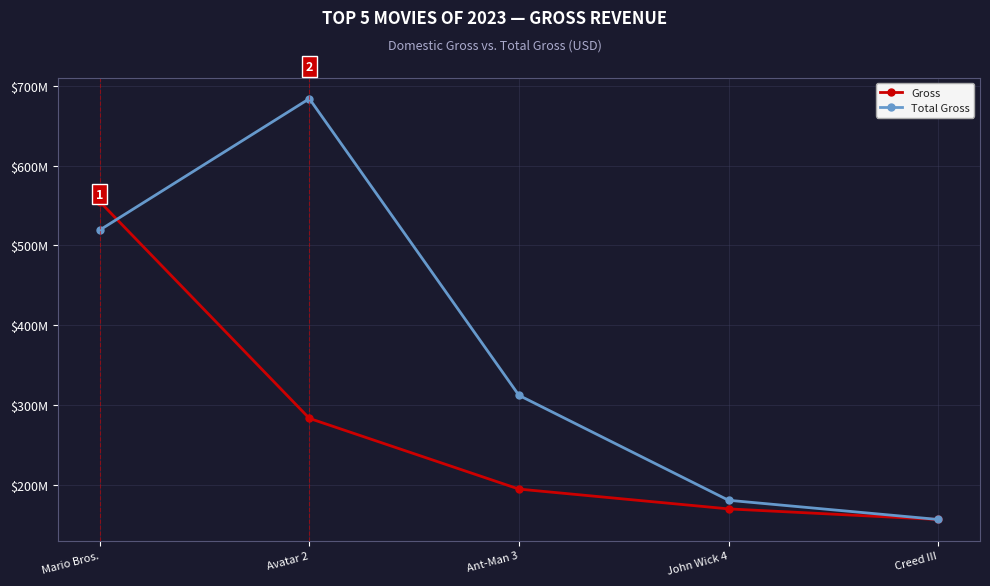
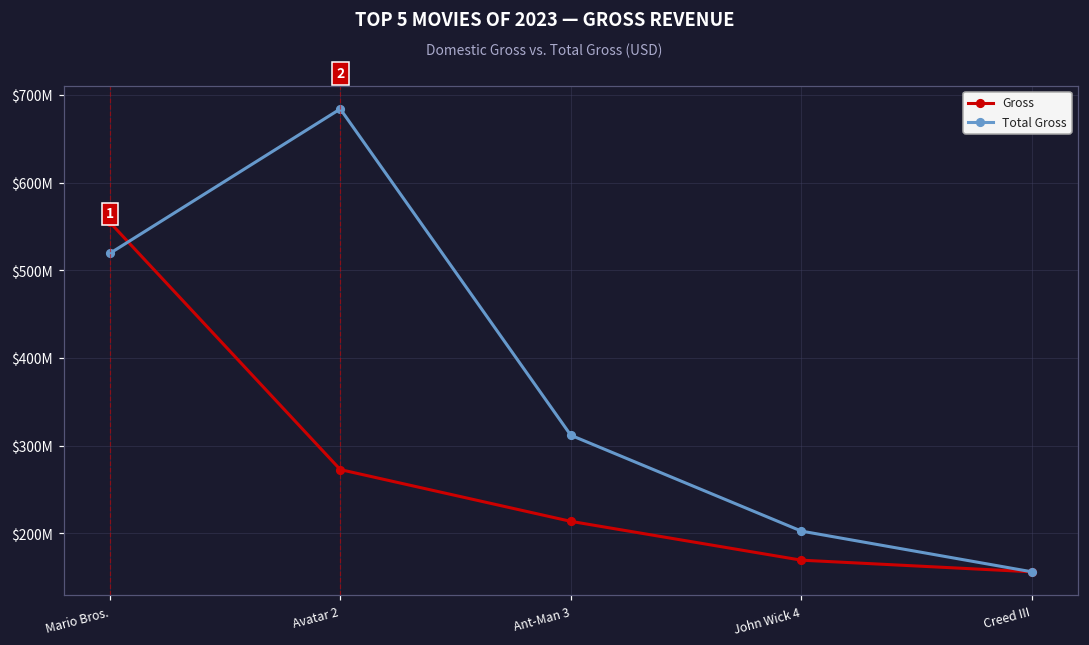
Gross, Avatar 2: $280000000 -> $270000000
Gross, Ant-Man 3: $190000000 -> $210000000
Total Gross, John Wick 4: $180000000 -> $200000000
